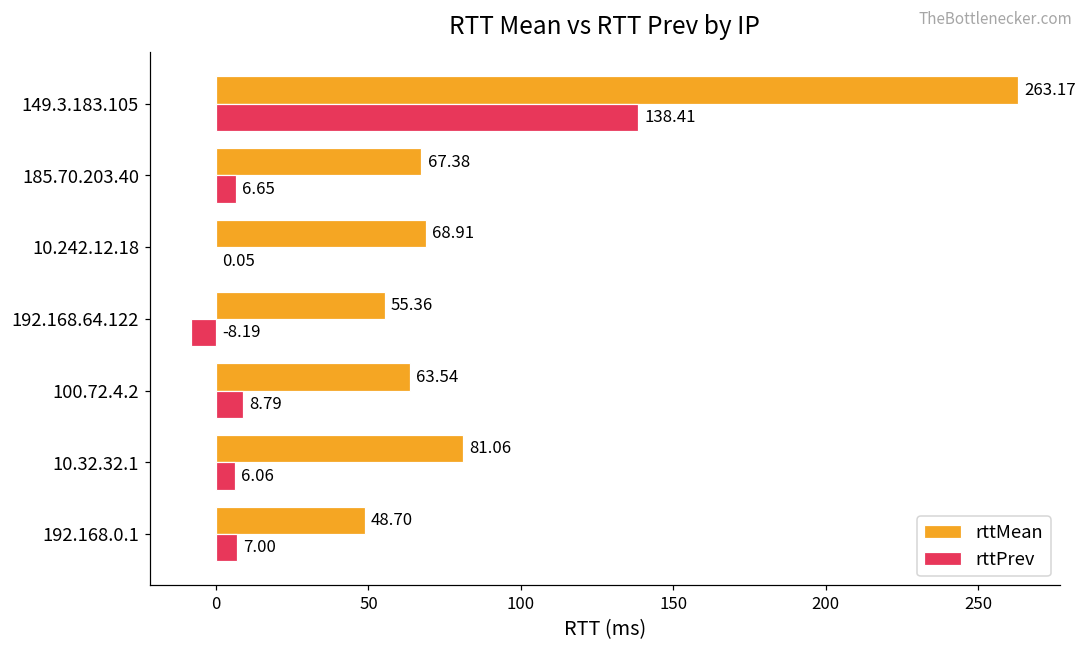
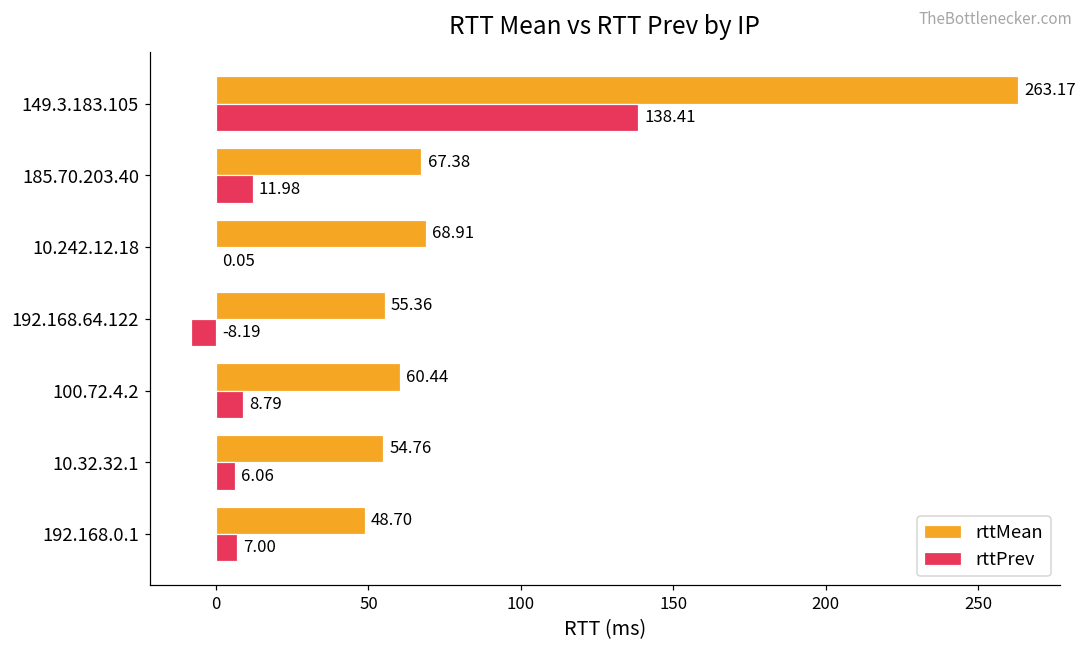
rttPrev, 185.70.203.40: 6.65 -> 11.98
rttMean, 100.72.4.2: 63.54 -> 60.44
rttMean, 10.32.32.1: 81.06 -> 54.76
